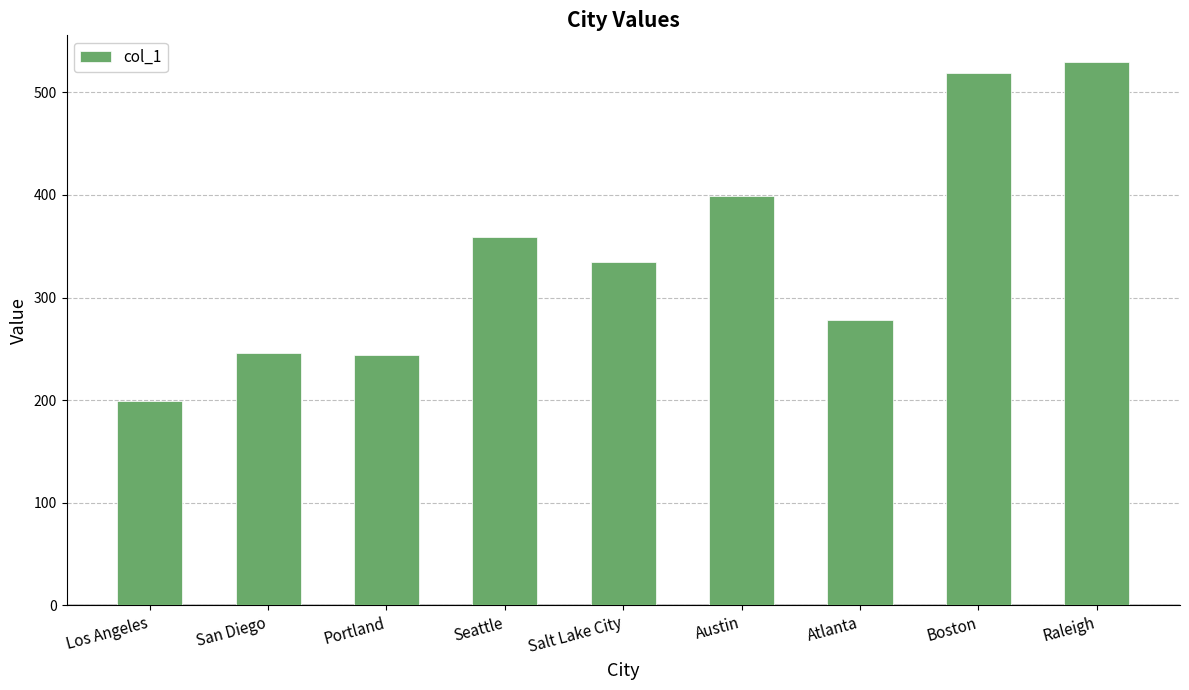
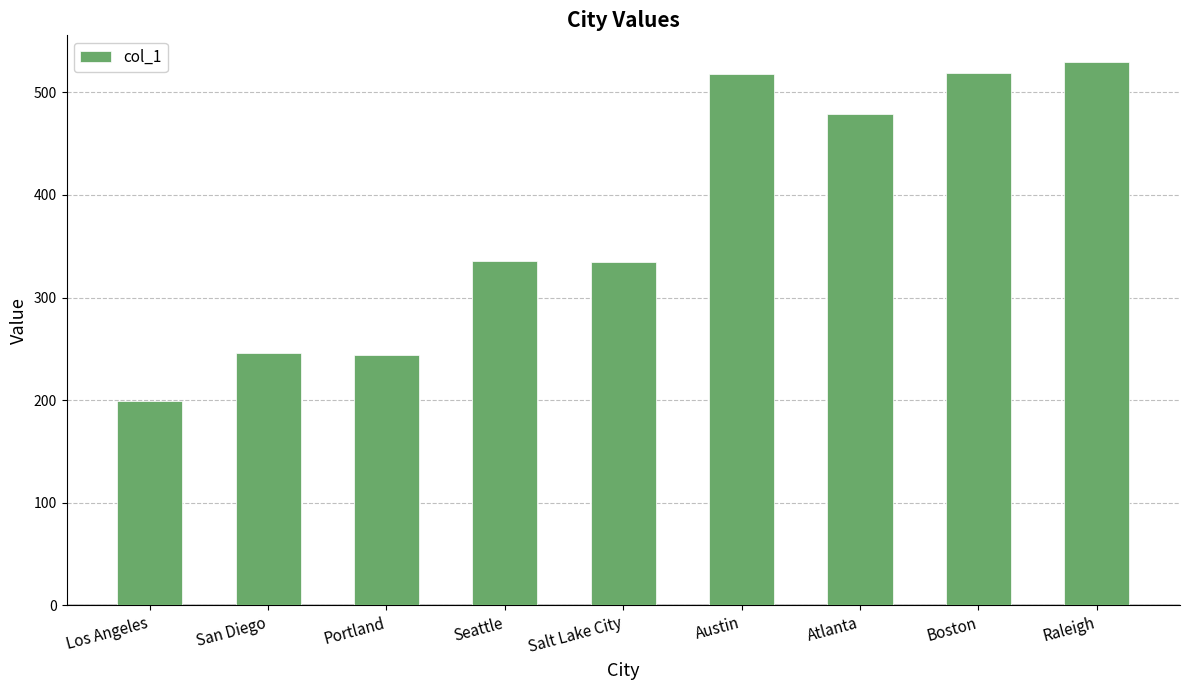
Seattle: 359 -> 336
Austin: 399 -> 518
Atlanta: 278 -> 479
